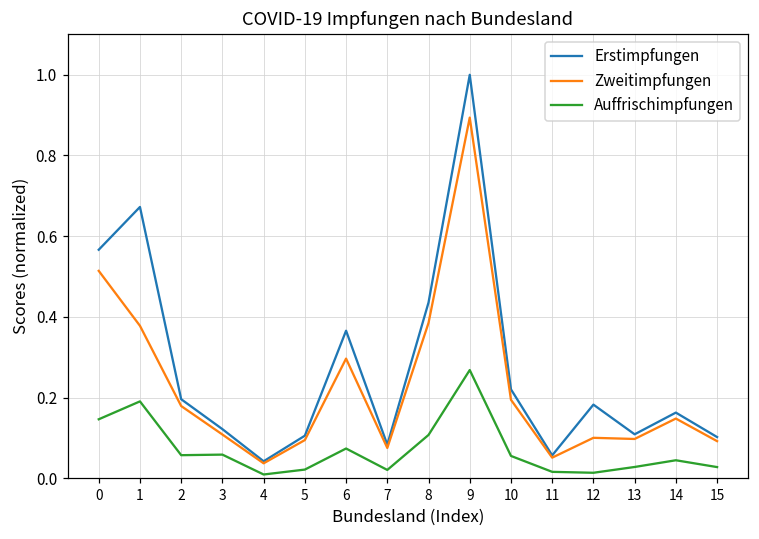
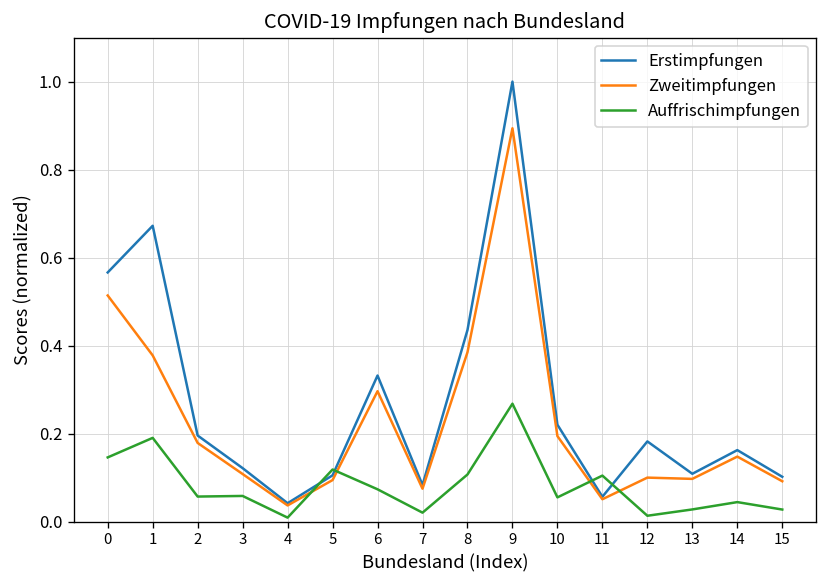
Auffrischimpfungen, 5: 0.02 -> 0.12
Erstimpfungen, 6: 0.37 -> 0.33
Auffrischimpfungen, 11: 0.02 -> 0.10
